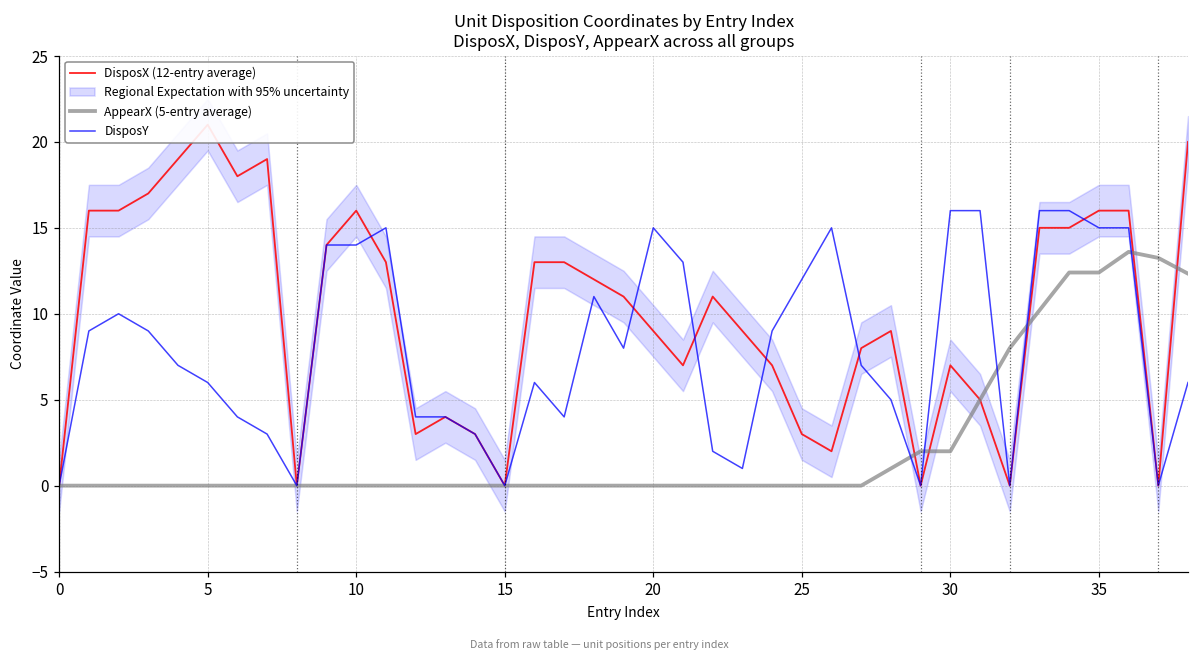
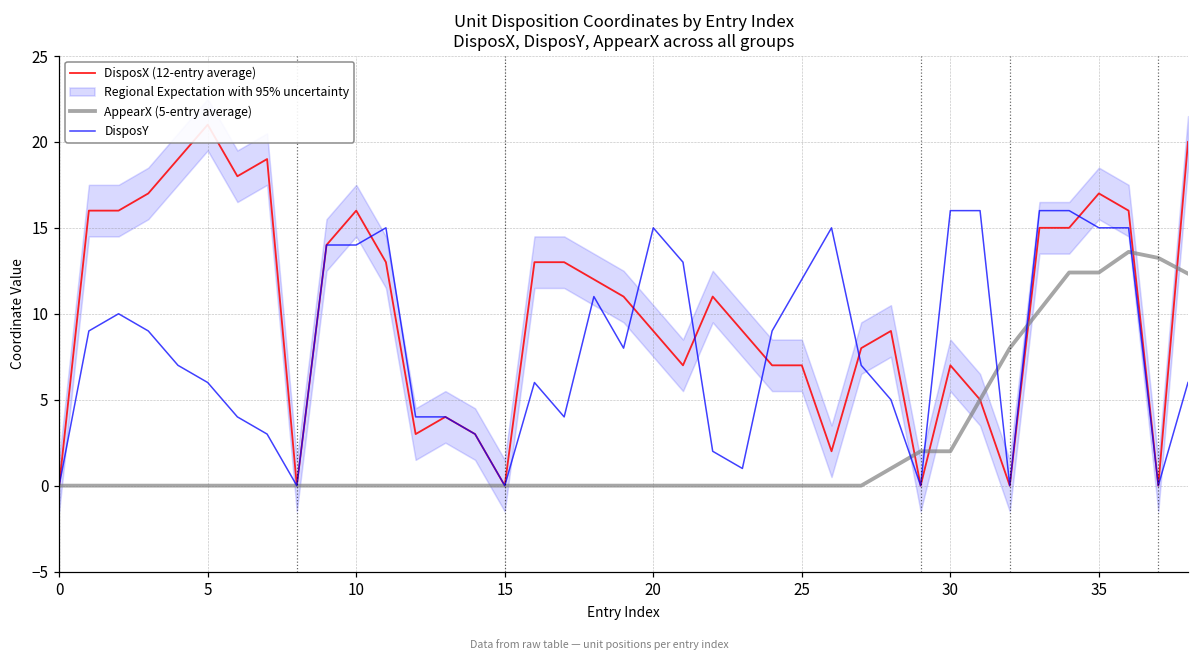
DisposX (12-entry average), 25: 3 -> 7
DisposX (12-entry average), 35: 16 -> 17
